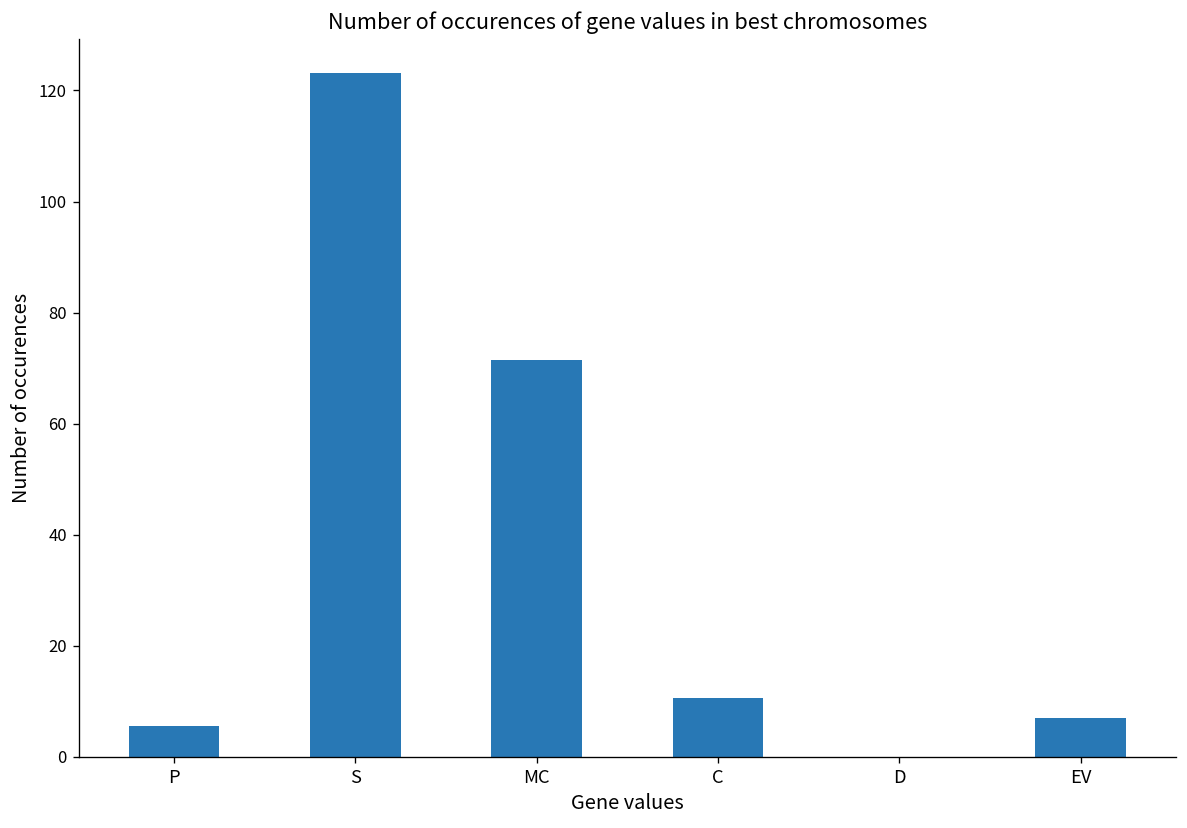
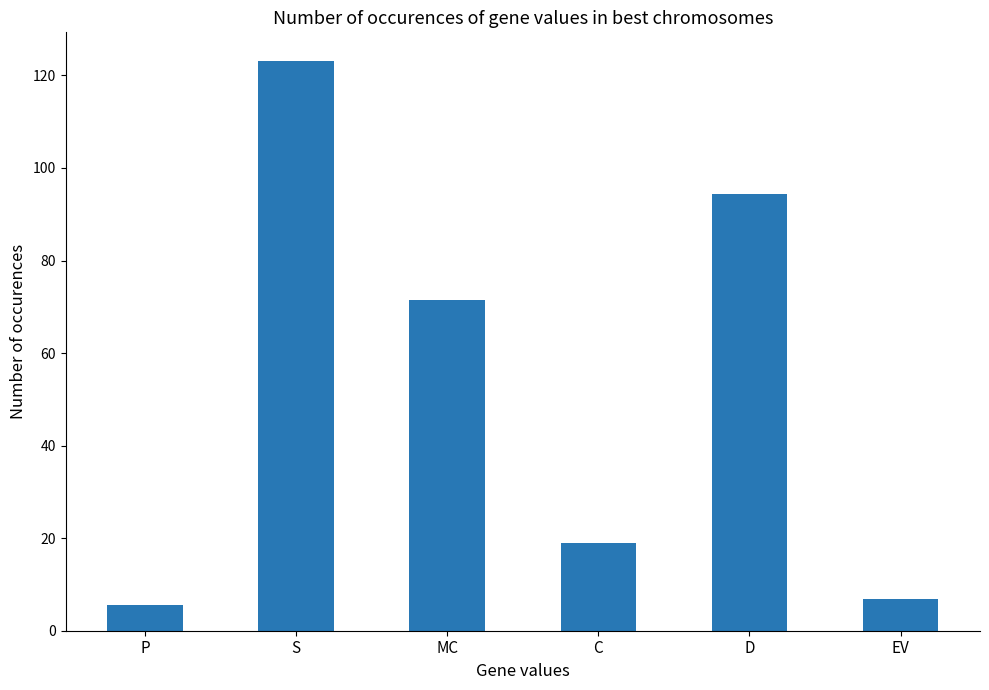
C: 11 -> 19
D: 0 -> 94
